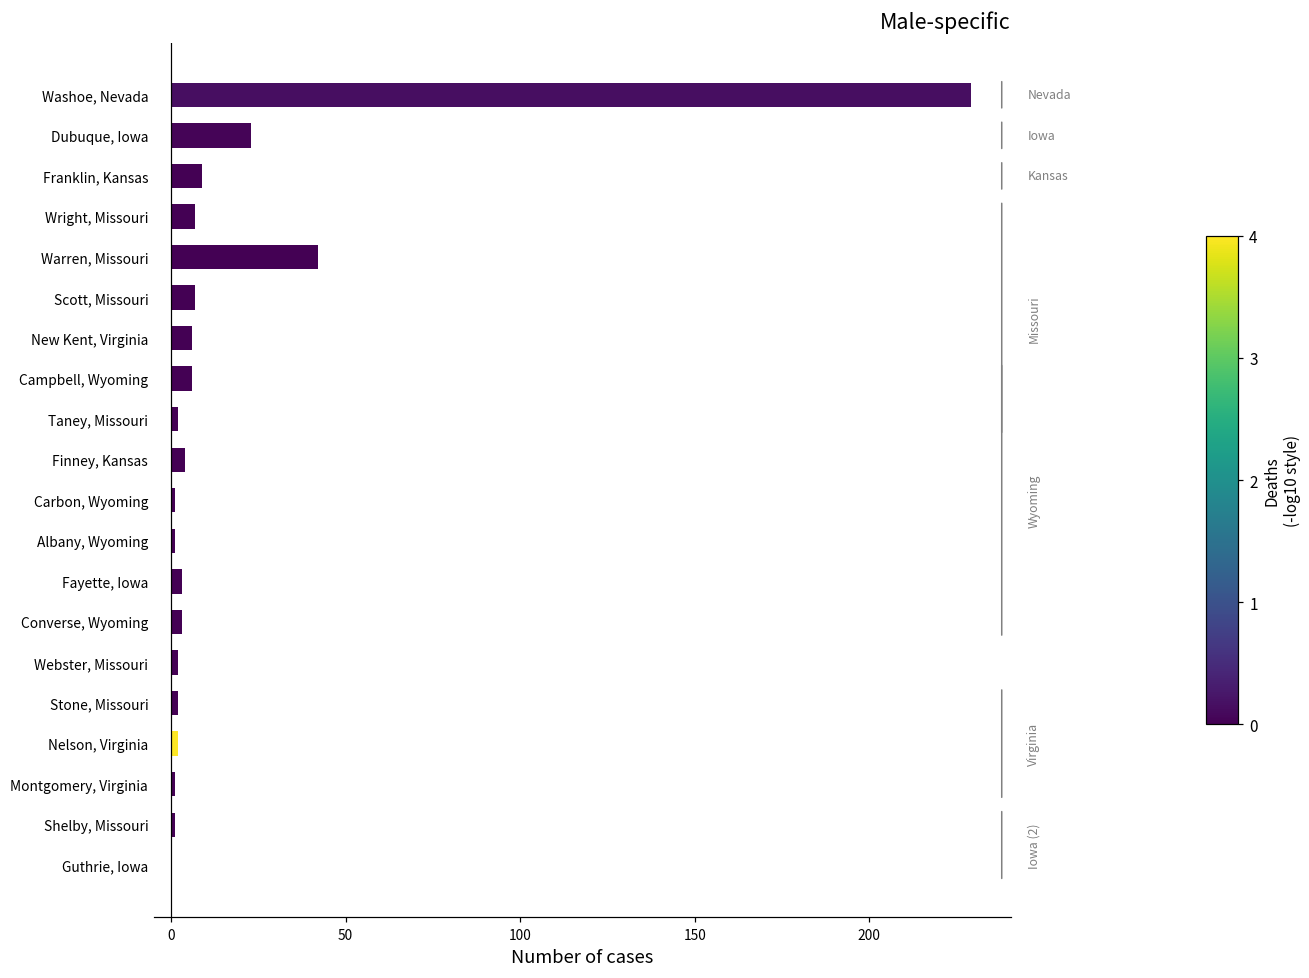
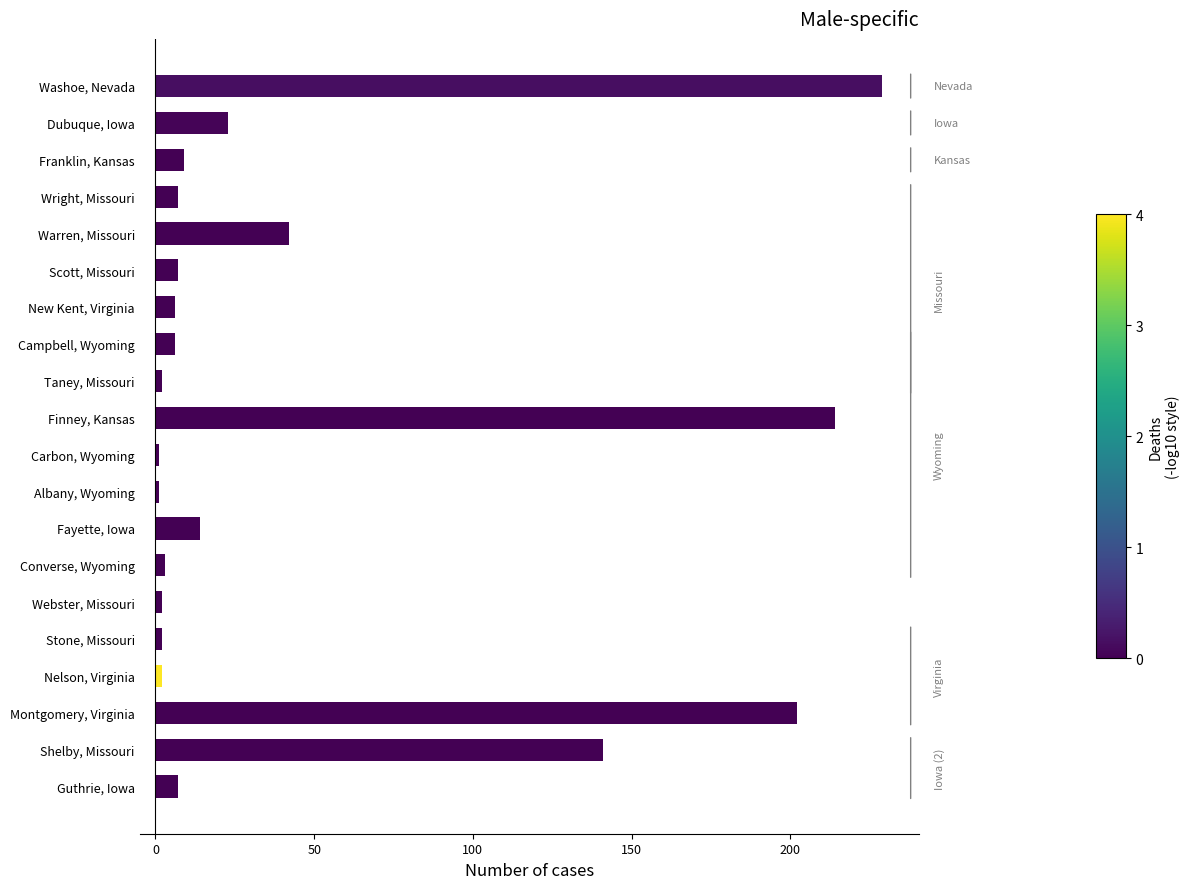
Finney, Kansas: 4 -> 214
Fayette, Iowa: 3 -> 14
Montgomery, Virginia: 1 -> 202
Shelby, Missouri: 1 -> 141
Guthrie, Iowa: 0 -> 7
